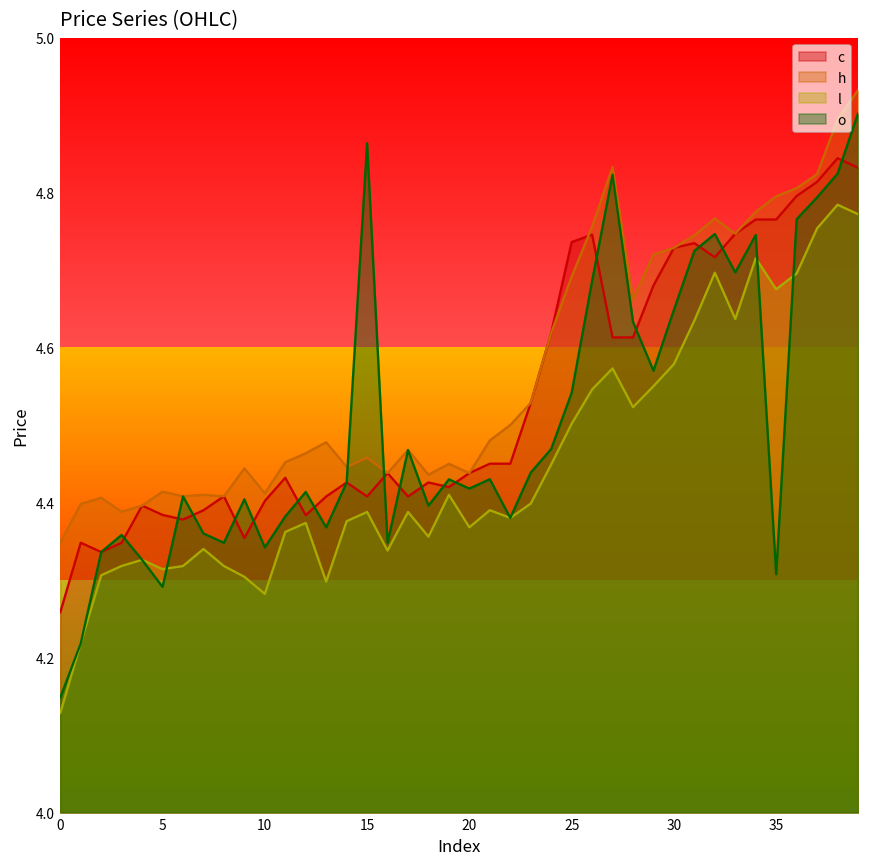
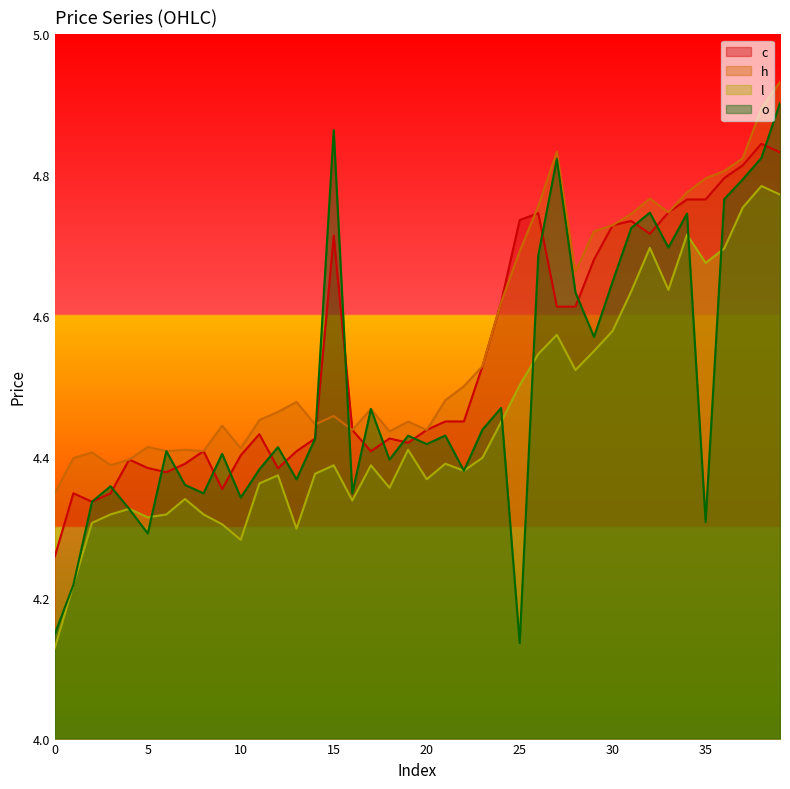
c, 15: 4.41 -> 4.71
o, 25: 4.54 -> 4.14
